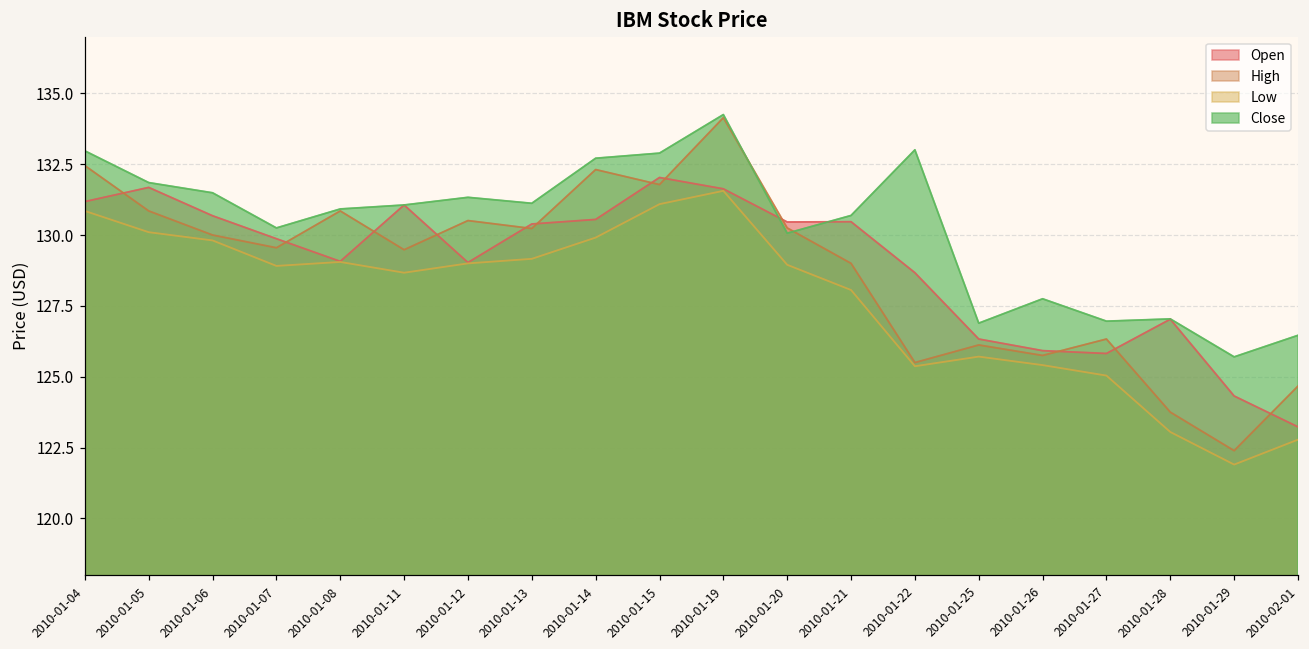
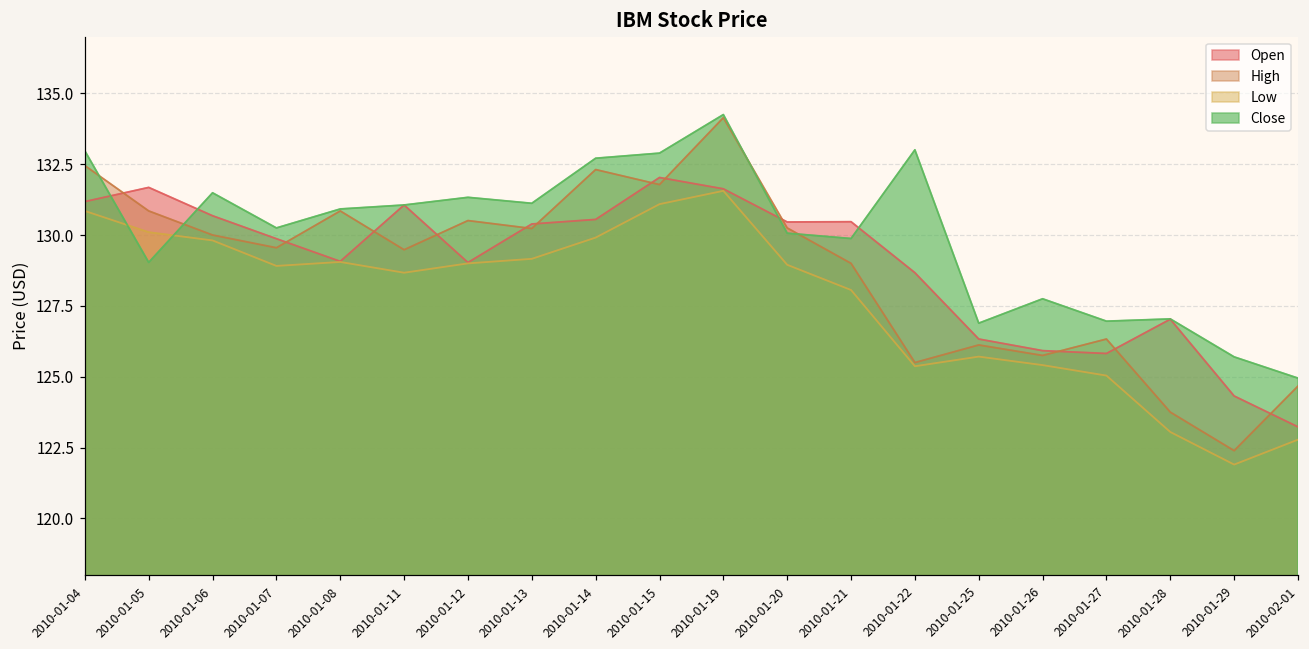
Close, 2010-01-05: 131.9 -> 129.0
Close, 2010-01-21: 130.7 -> 129.9
Close, 2010-02-01: 126.5 -> 124.9
